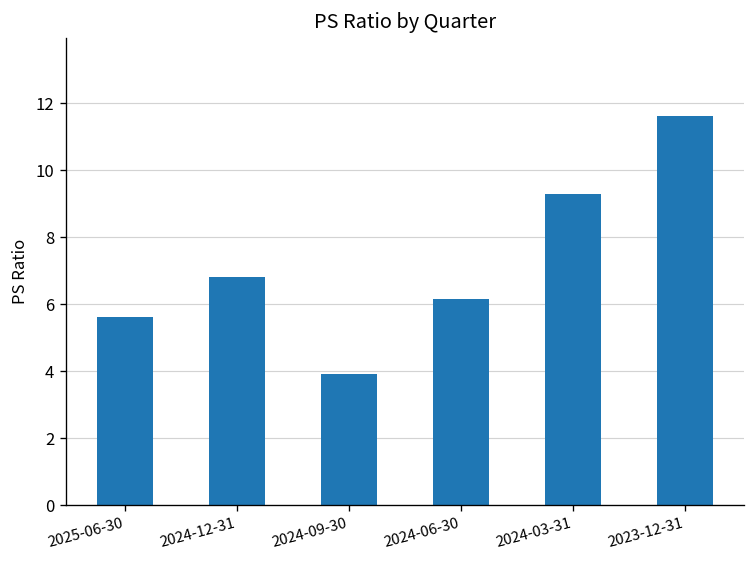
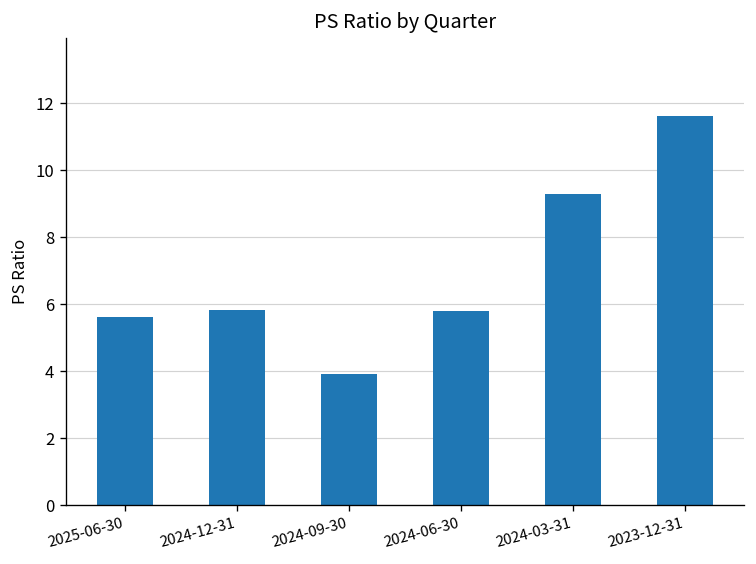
2024-12-31: 6.8 -> 5.8
2024-06-30: 6.2 -> 5.8
